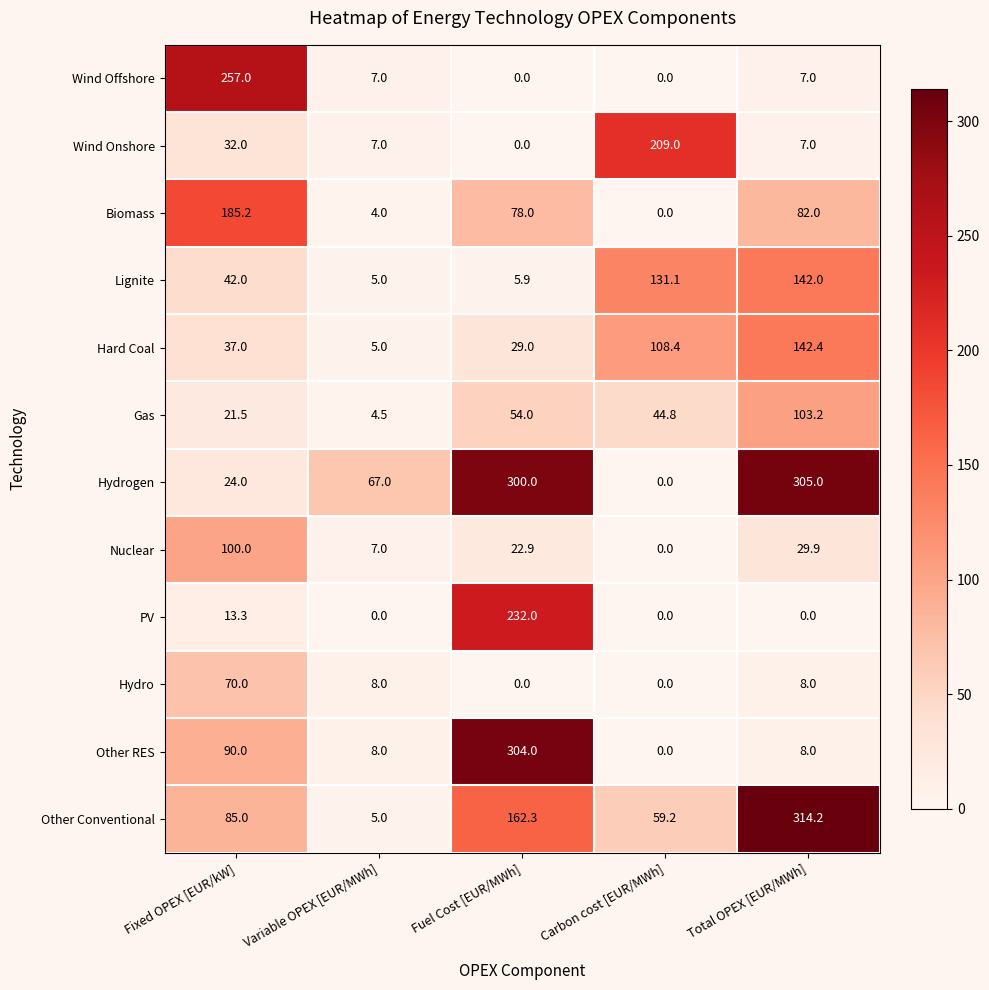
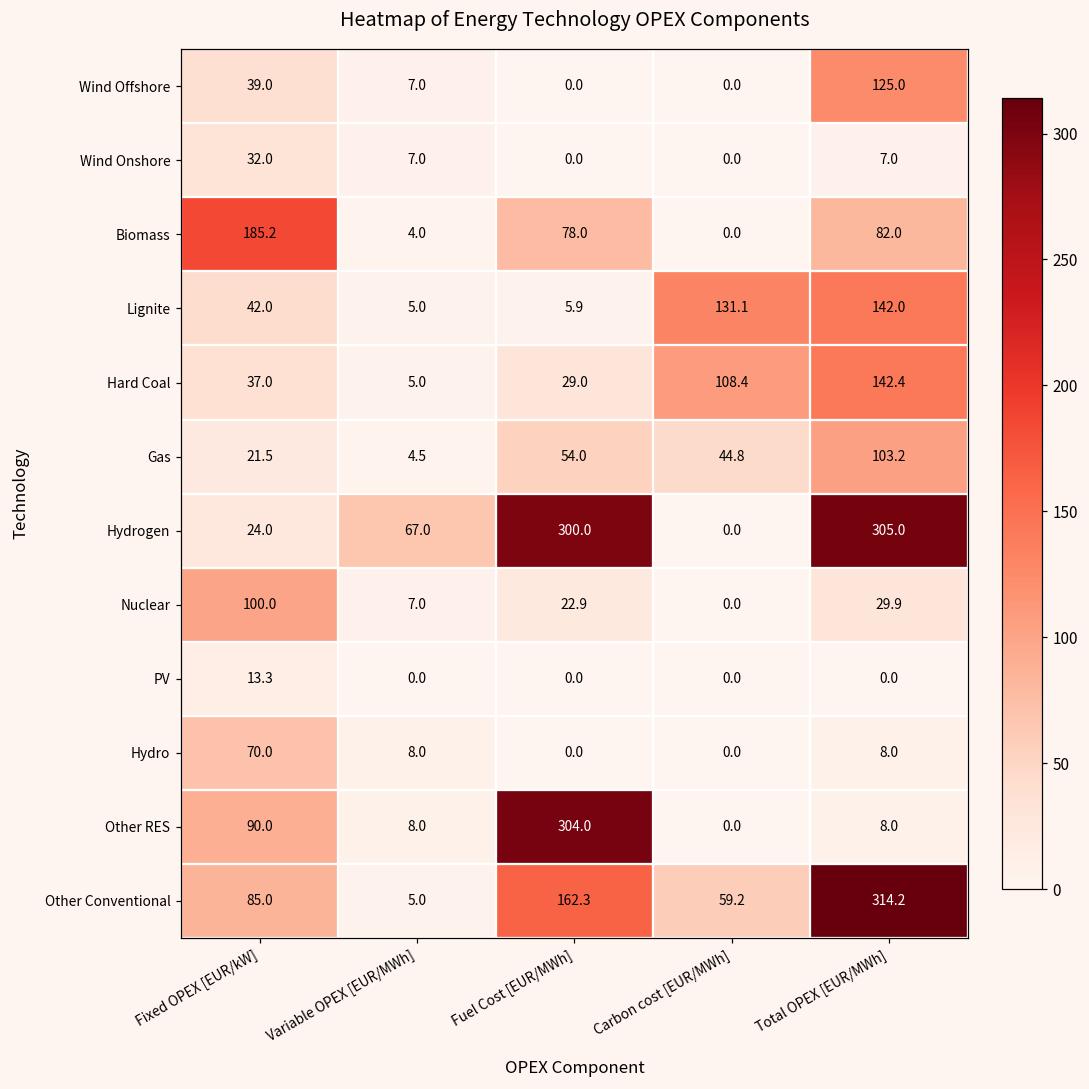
Wind Offshore, Fixed OPEX [EUR/kW]: 257.0 -> 39.0
Wind Offshore, Total OPEX [EUR/MWh]: 7.0 -> 125.0
Wind Onshore, Carbon cost [EUR/MWh]: 209.0 -> 0.0
PV, Fuel Cost [EUR/MWh]: 232.0 -> 0.0
